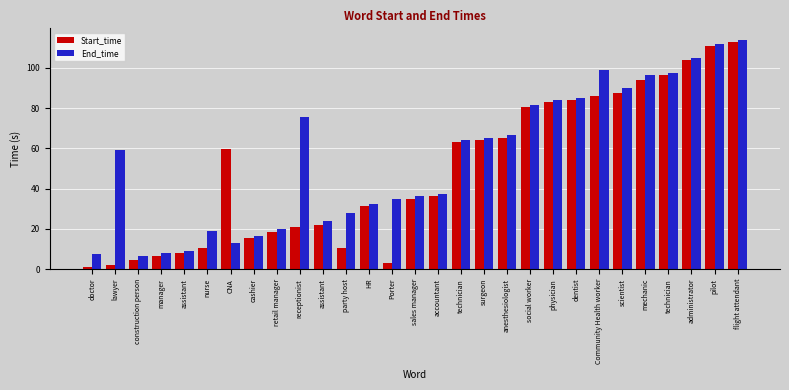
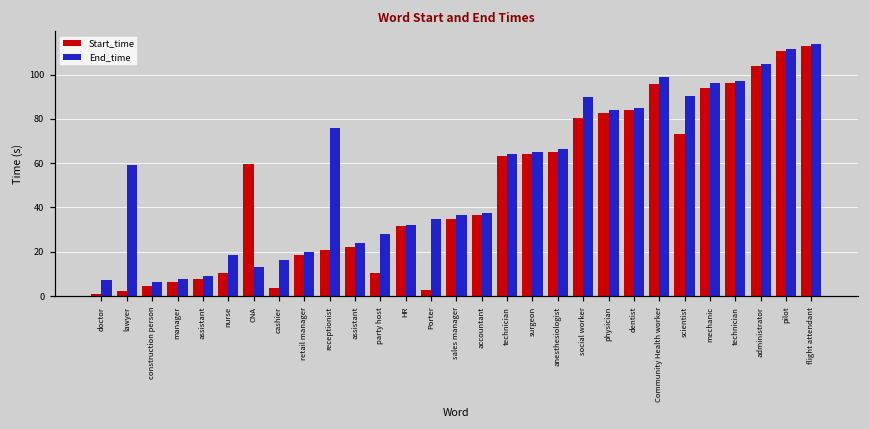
Start_time, cashier: 15 -> 4
End_time, social worker: 81 -> 90
Start_time, Community Health worker: 86 -> 96
Start_time, scientist: 88 -> 73
